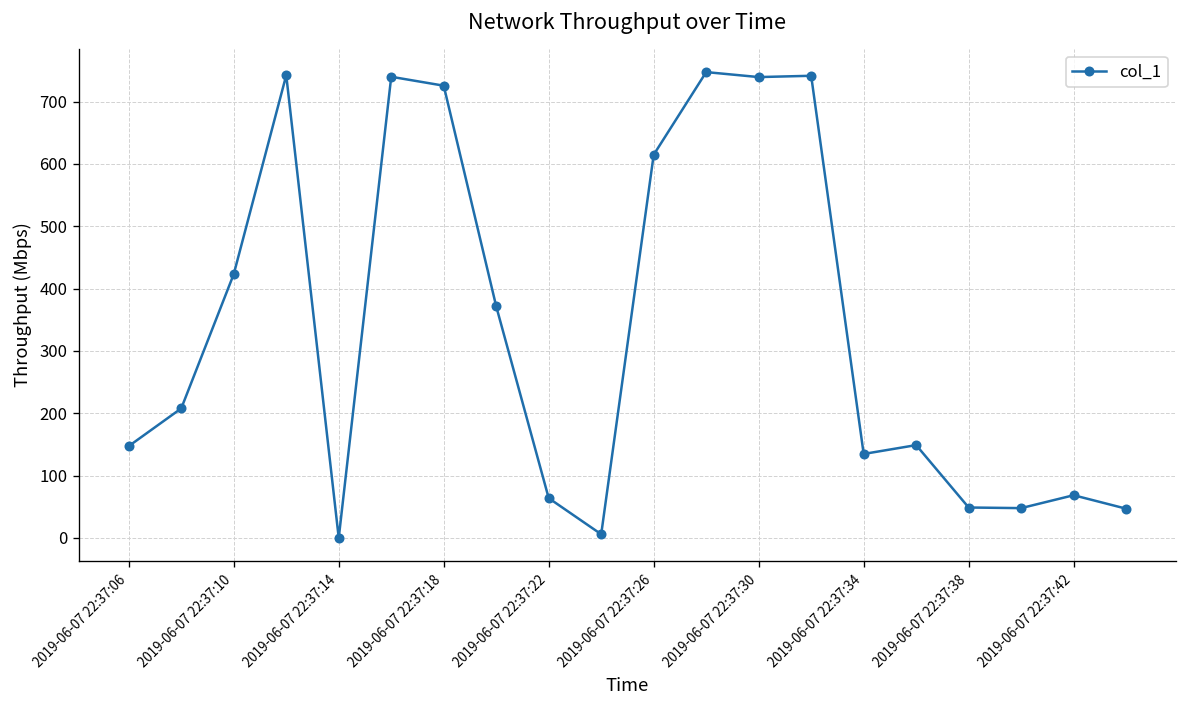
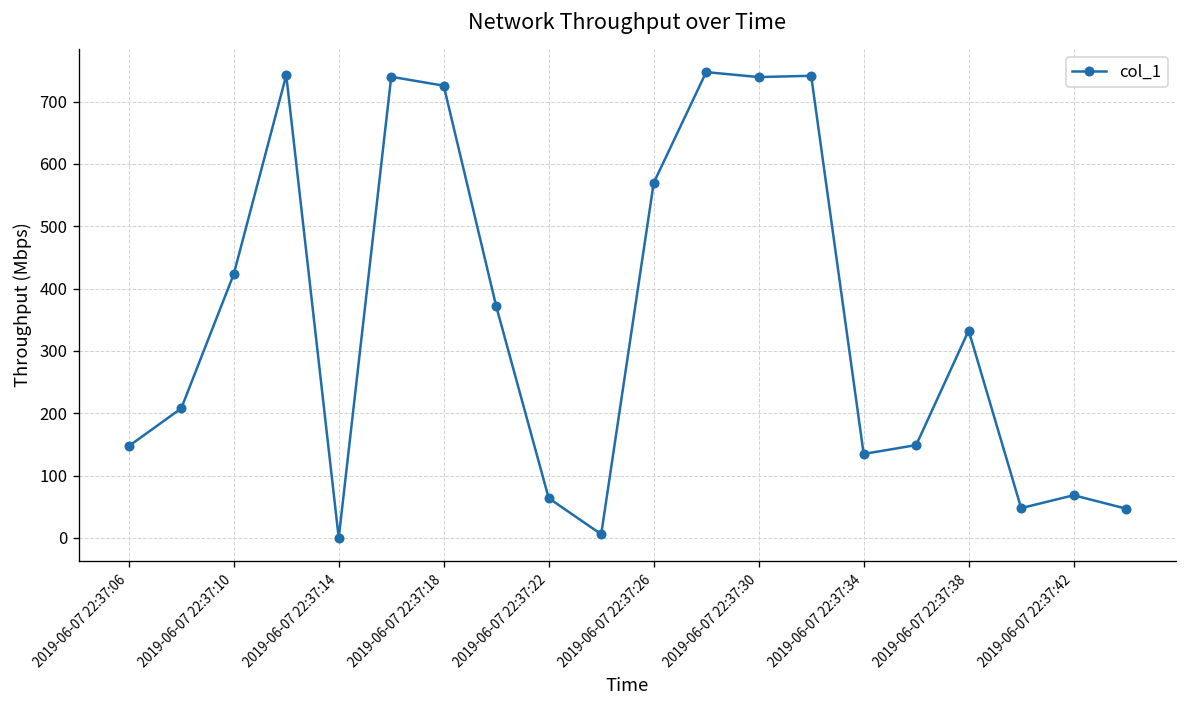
2019-06-07 22:37:26: 610 -> 570
2019-06-07 22:37:38: 50 -> 330
